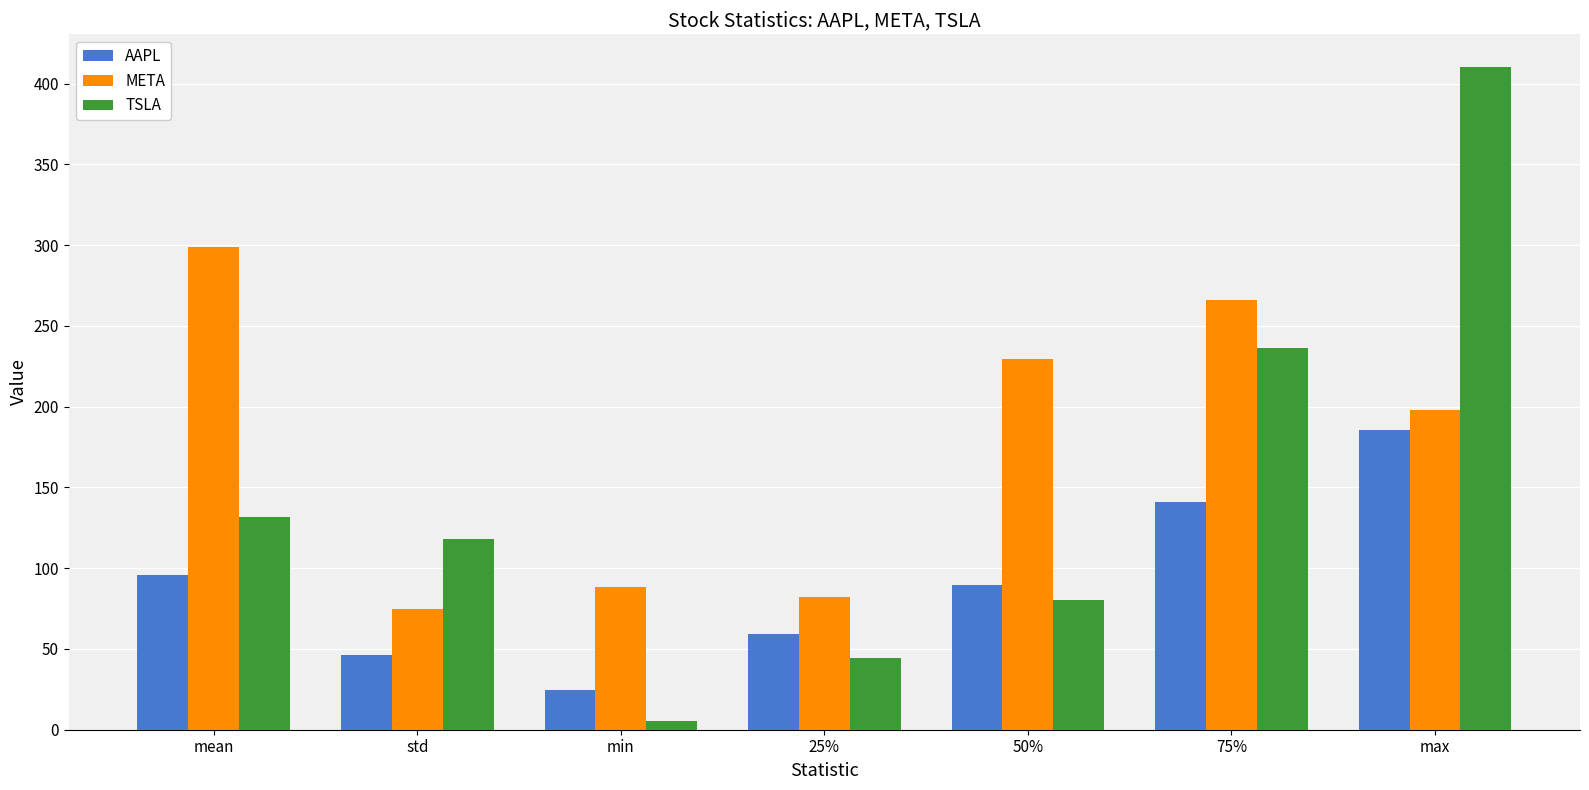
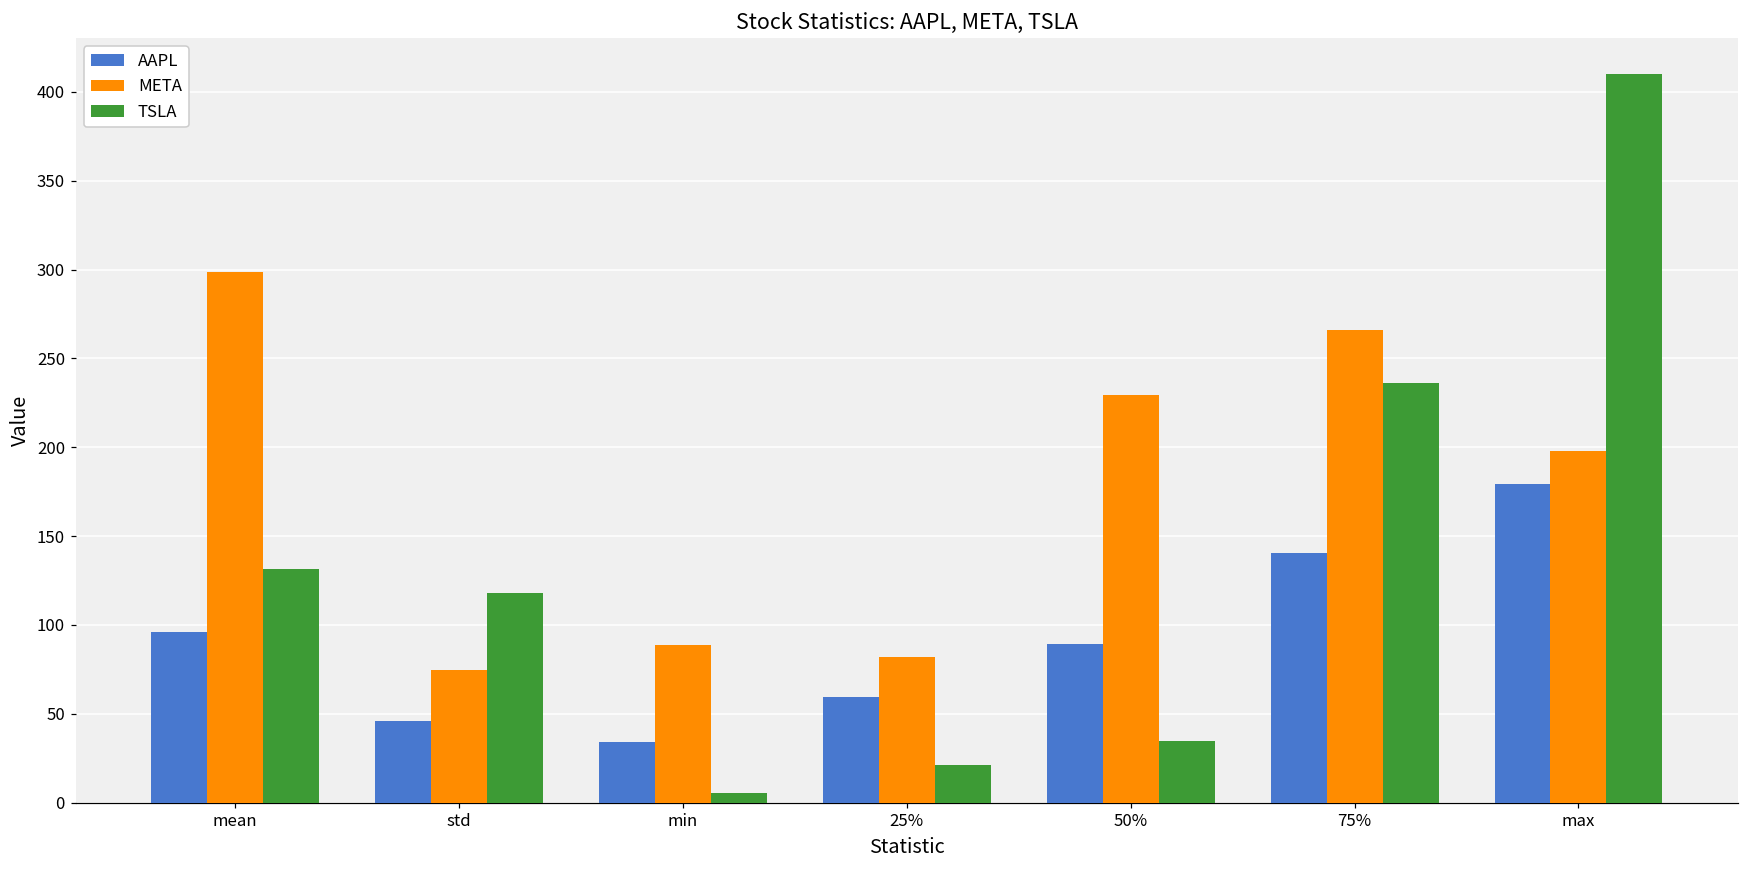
AAPL, min: 24 -> 34
TSLA, 25%: 44 -> 21
TSLA, 50%: 81 -> 35
AAPL, max: 186 -> 179
